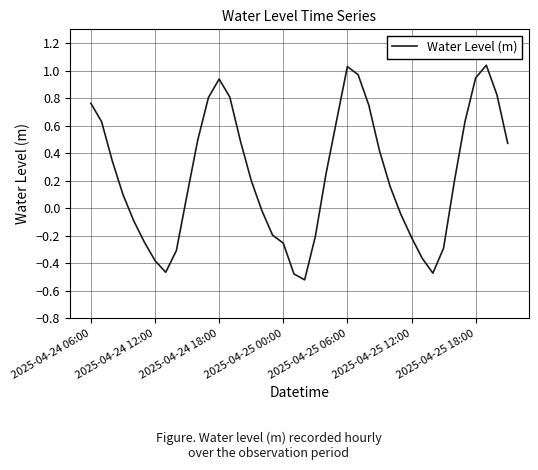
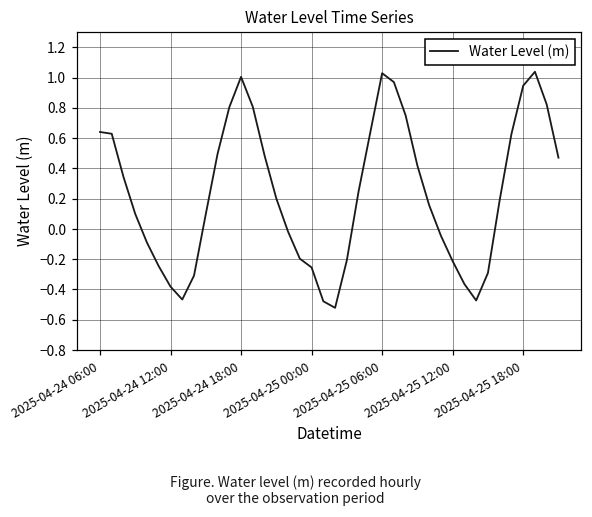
2025-04-24 06:00: 0.76 -> 0.64
2025-04-24 18:00: 0.94 -> 1.00
